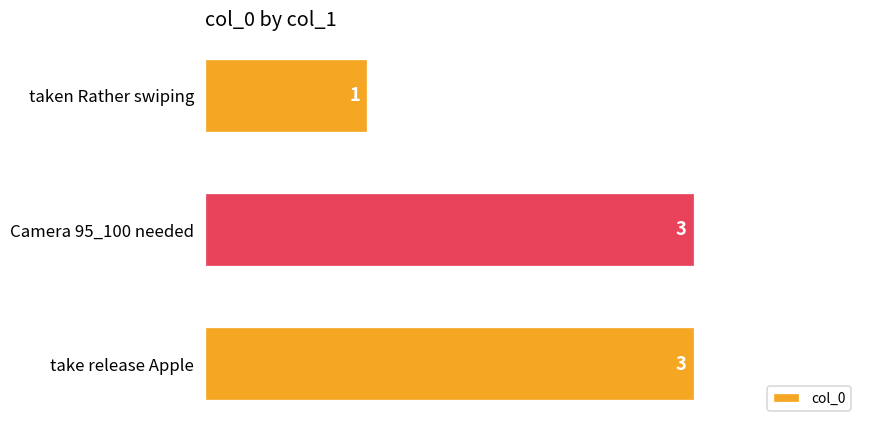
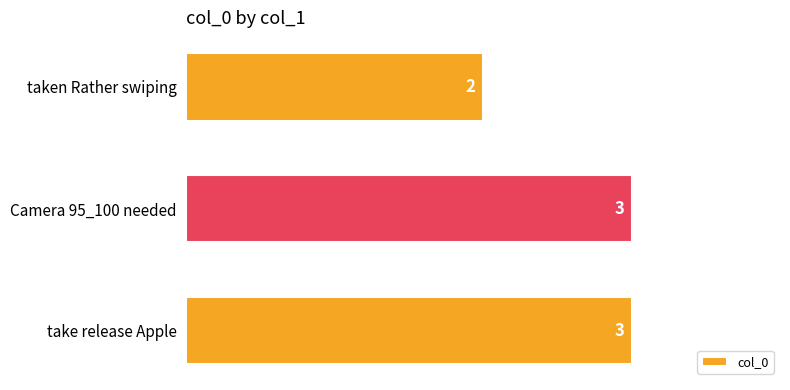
taken Rather swiping: 1 -> 2
